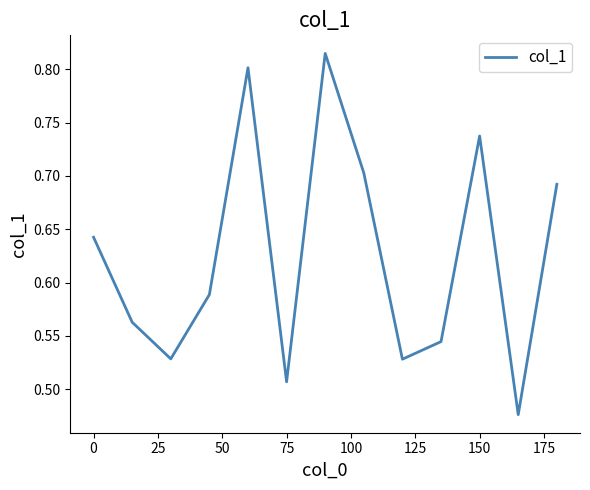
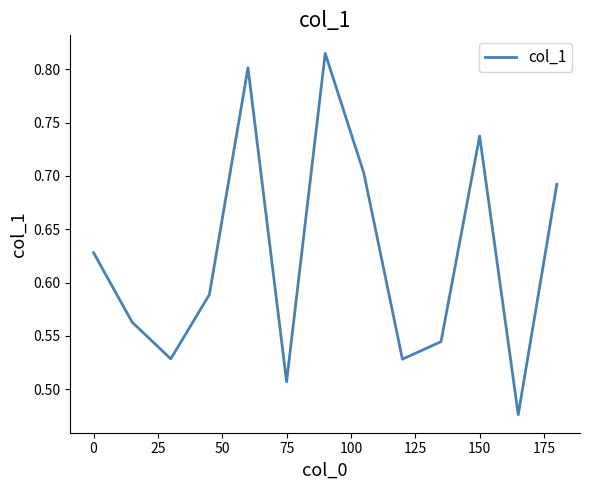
0: 0.642 -> 0.628
